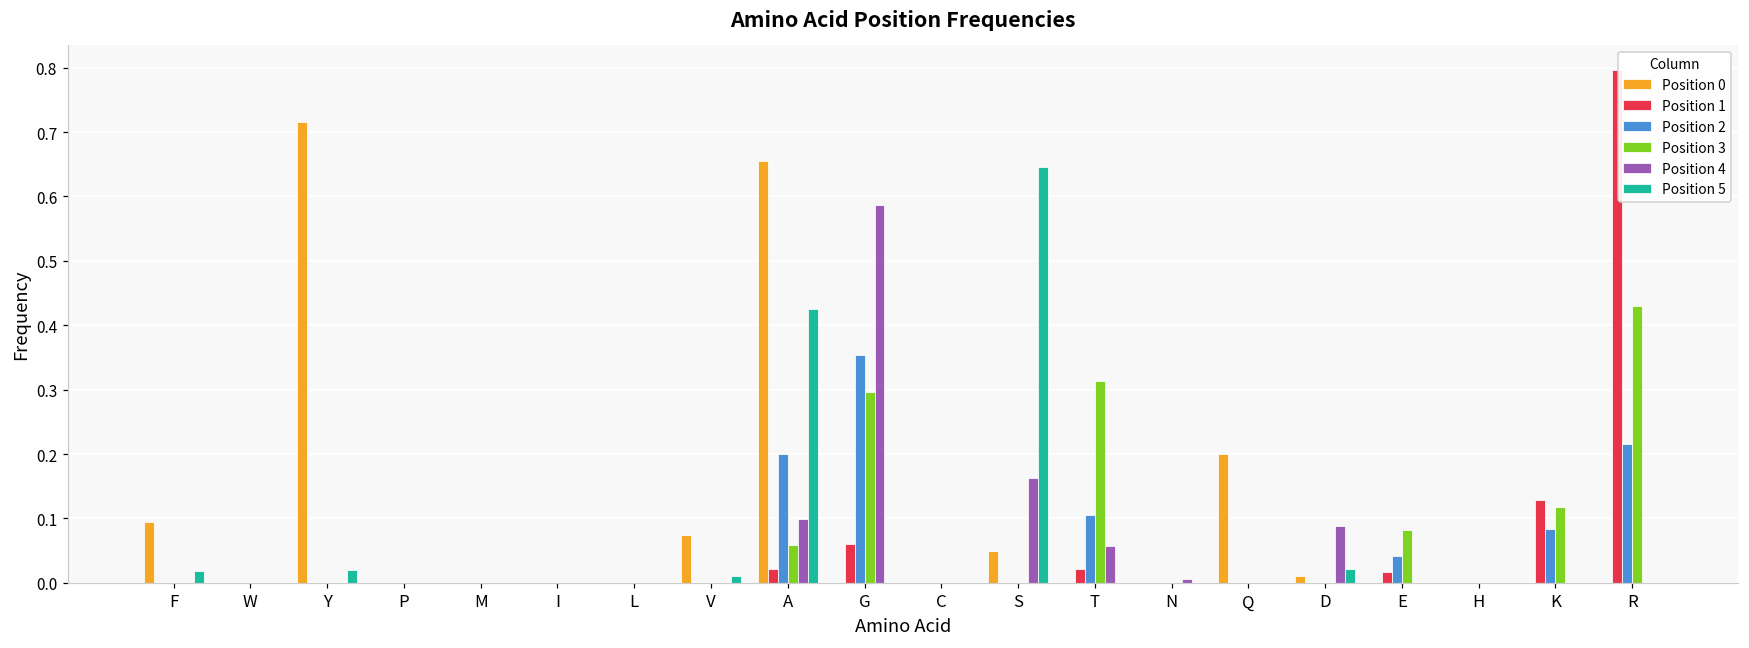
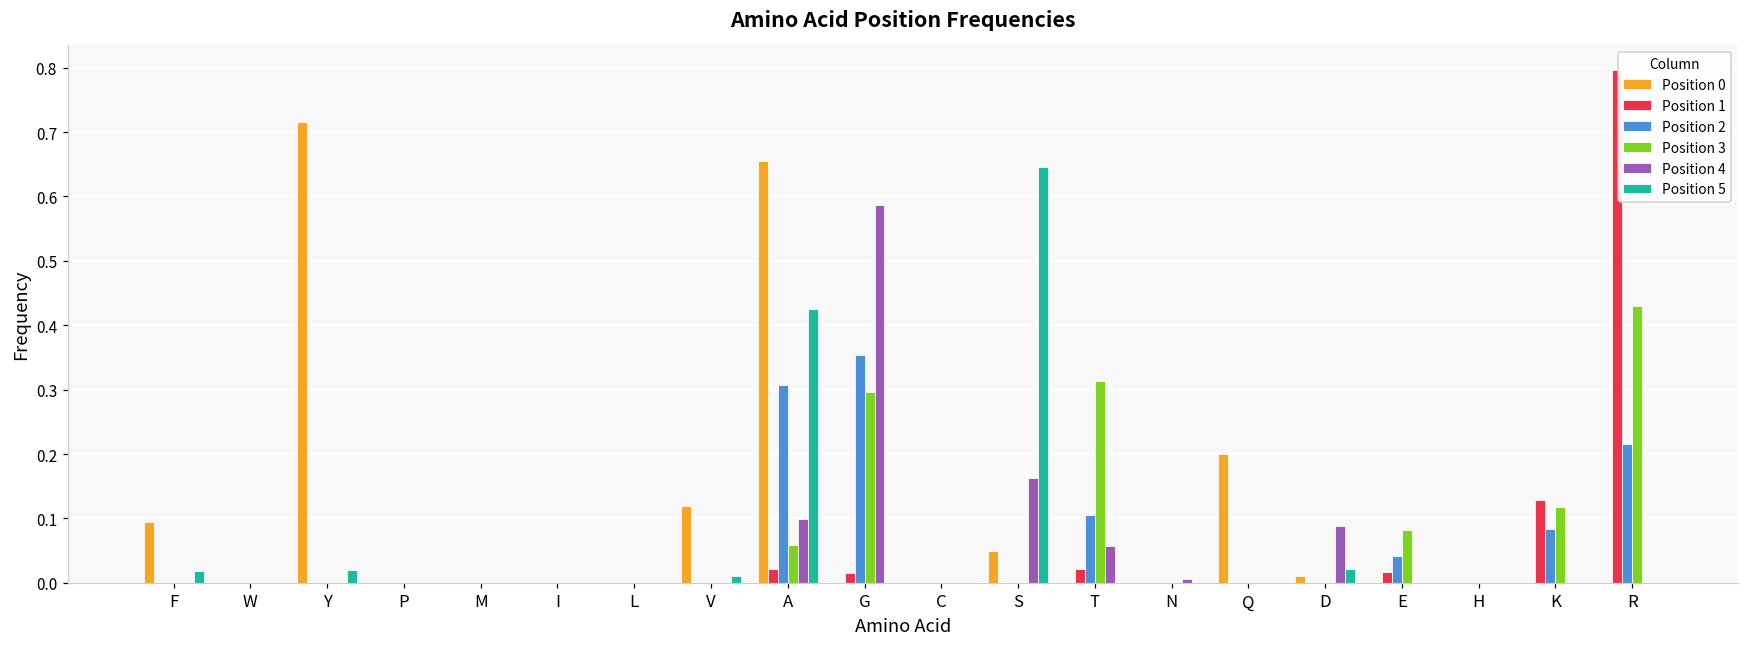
Position 0, V: 0.07 -> 0.12
Position 2, A: 0.20 -> 0.31
Position 1, G: 0.06 -> 0.02
